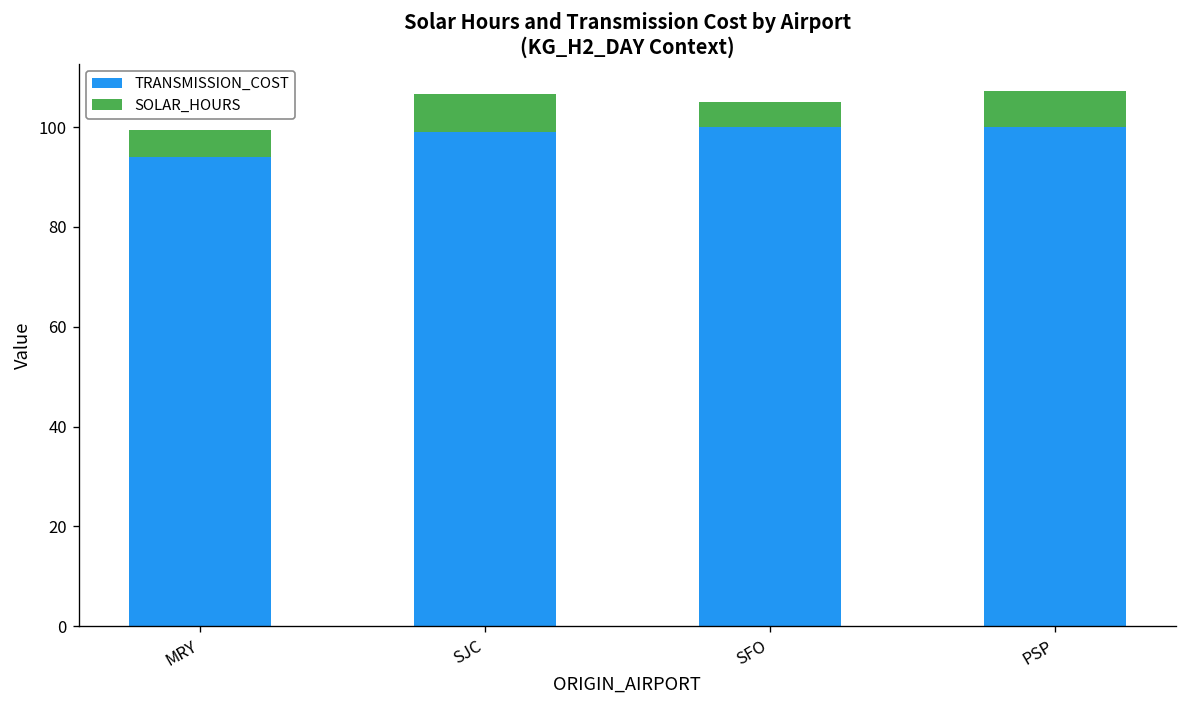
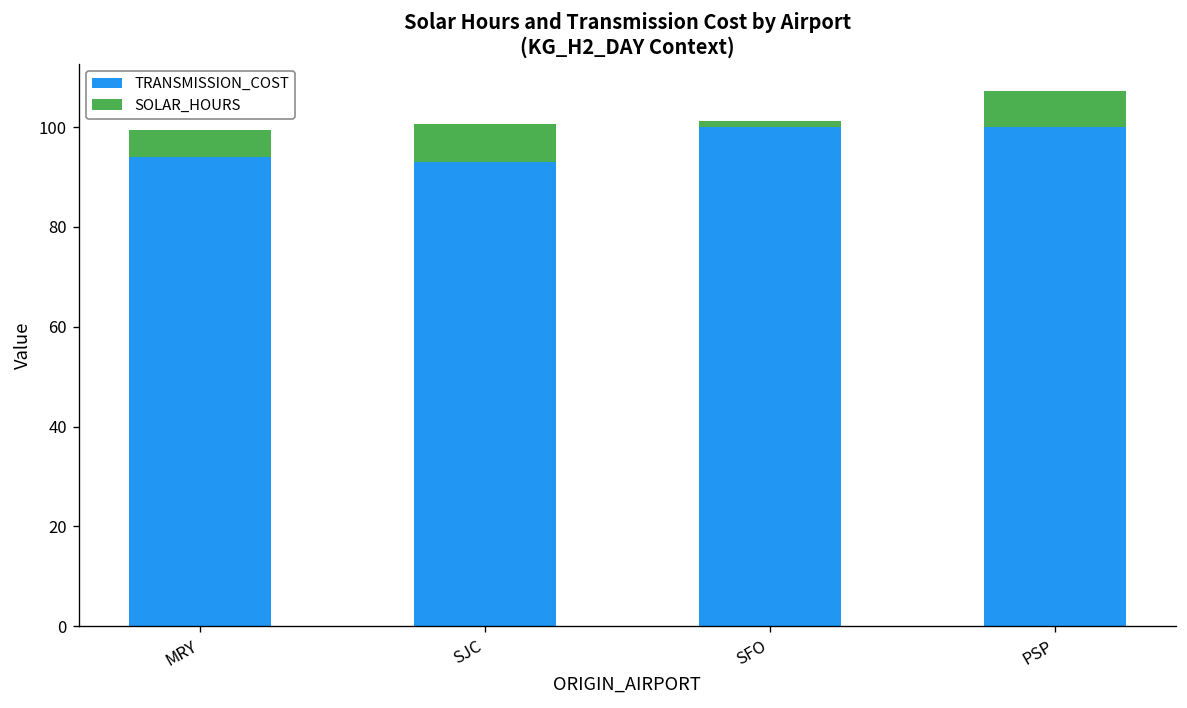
TRANSMISSION_COST, SJC: 99 -> 93
SOLAR_HOURS, SFO: 5 -> 1
